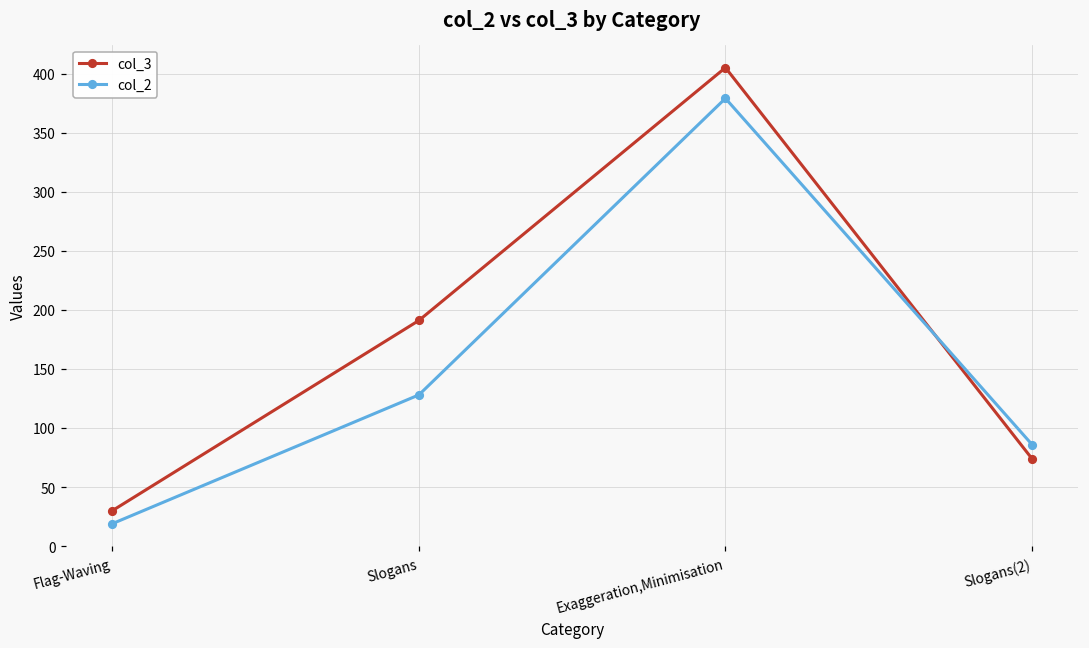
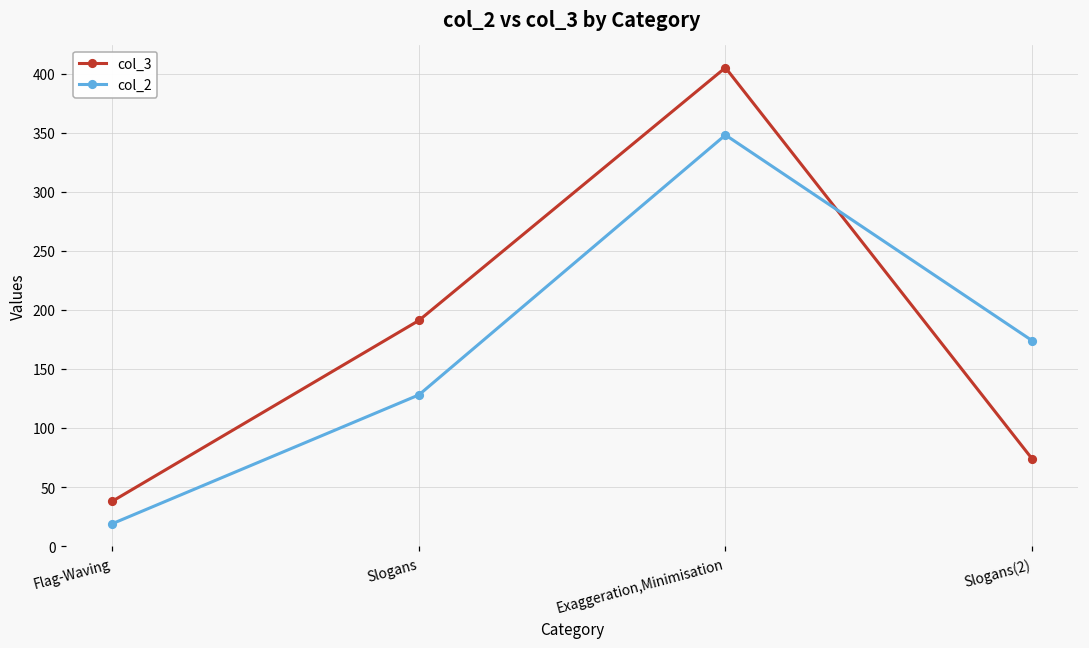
col_3, Flag-Waving: 30 -> 38
col_2, Exaggeration,Minimisation: 379 -> 348
col_2, Slogans(2): 86 -> 174
